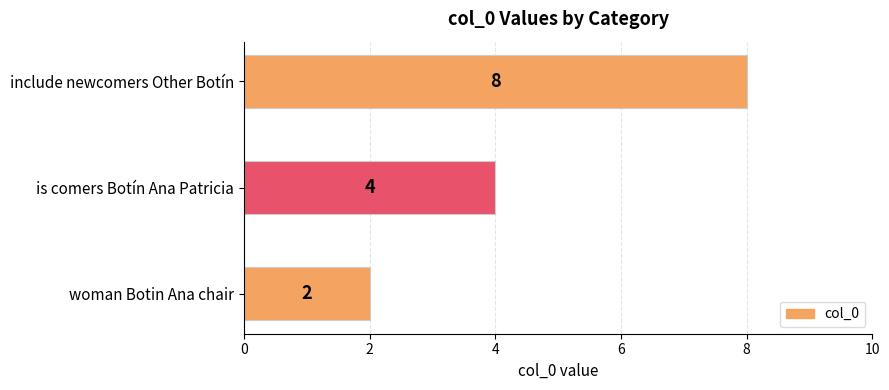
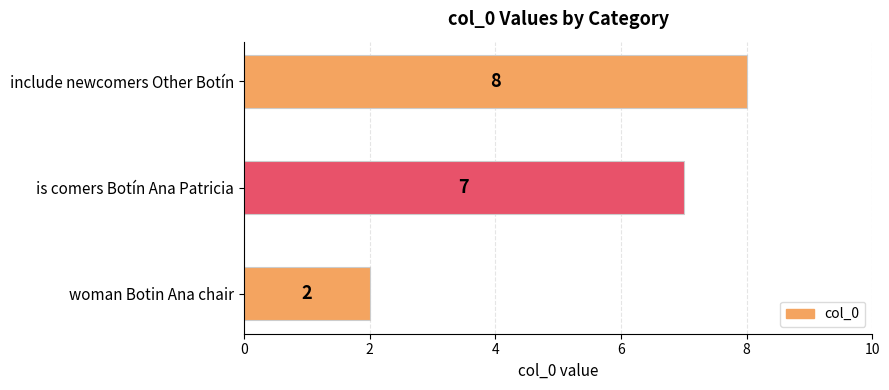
is comers Botín Ana Patricia: 4 -> 7
